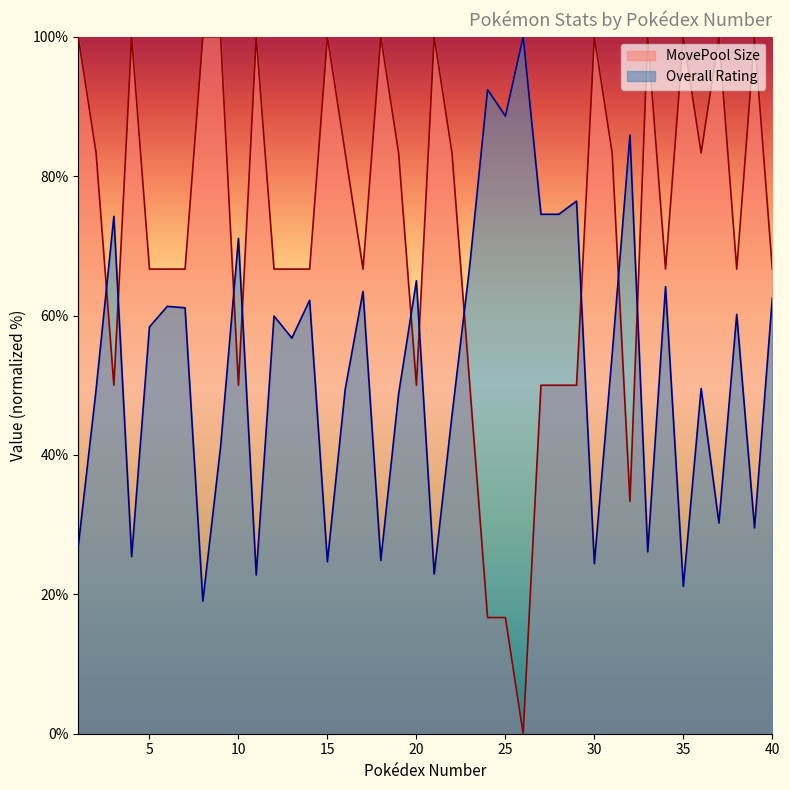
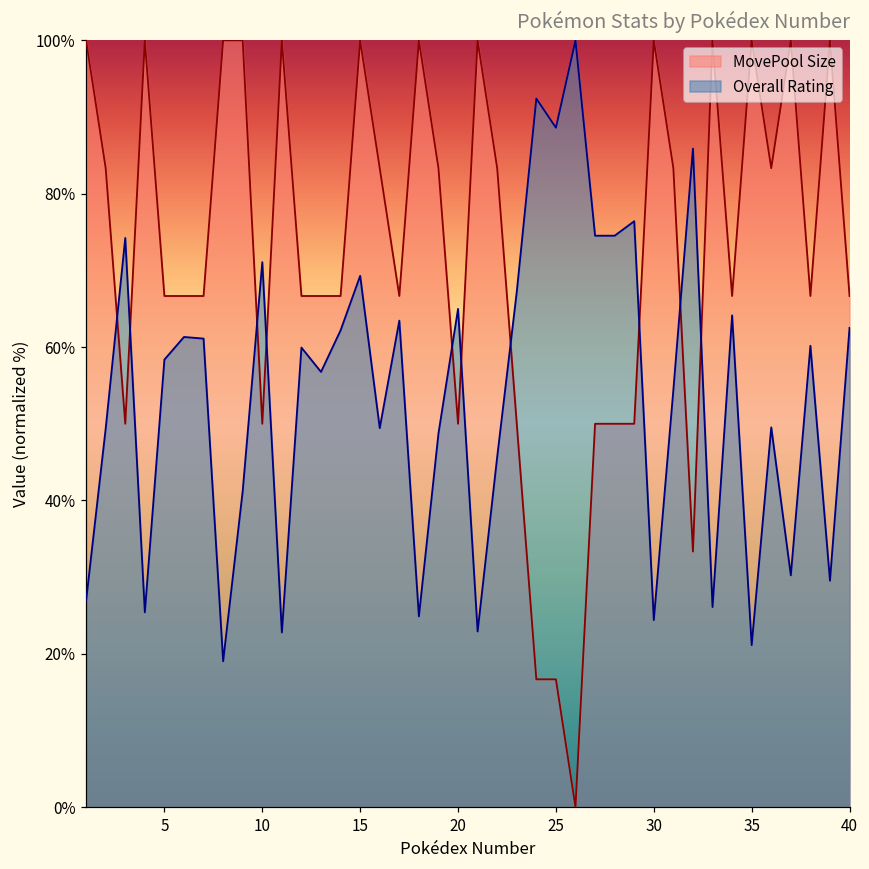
Overall Rating, 15: 25% -> 69%
